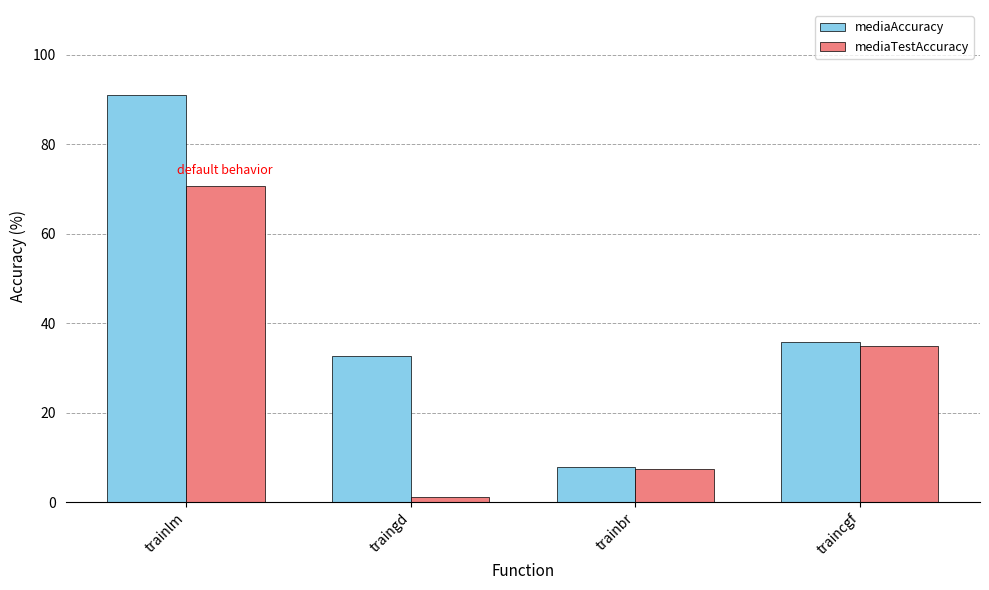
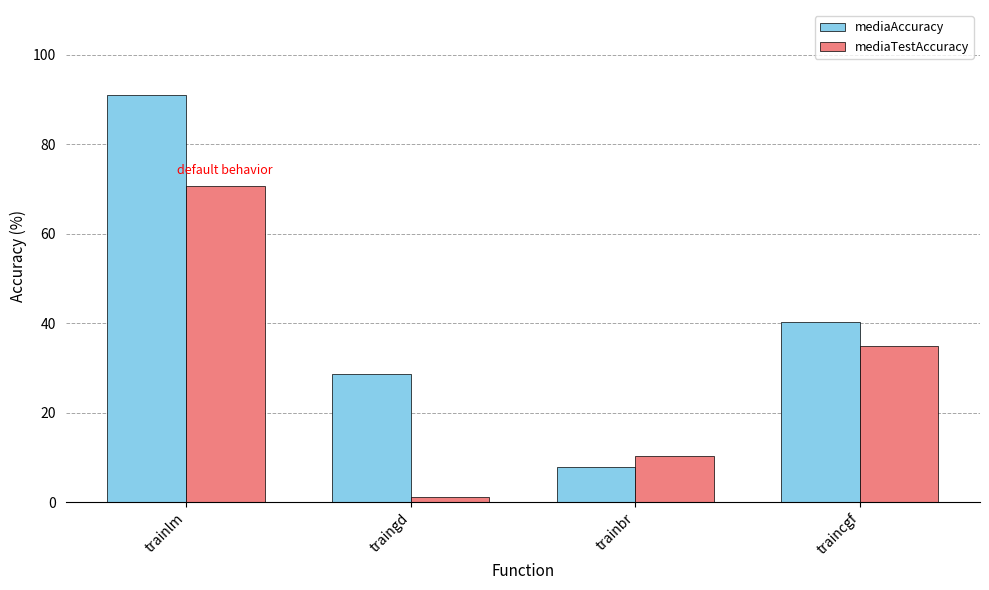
mediaAccuracy, traingd: 33 -> 29
mediaTestAccuracy, trainbr: 7 -> 10
mediaAccuracy, traincgf: 36 -> 40
